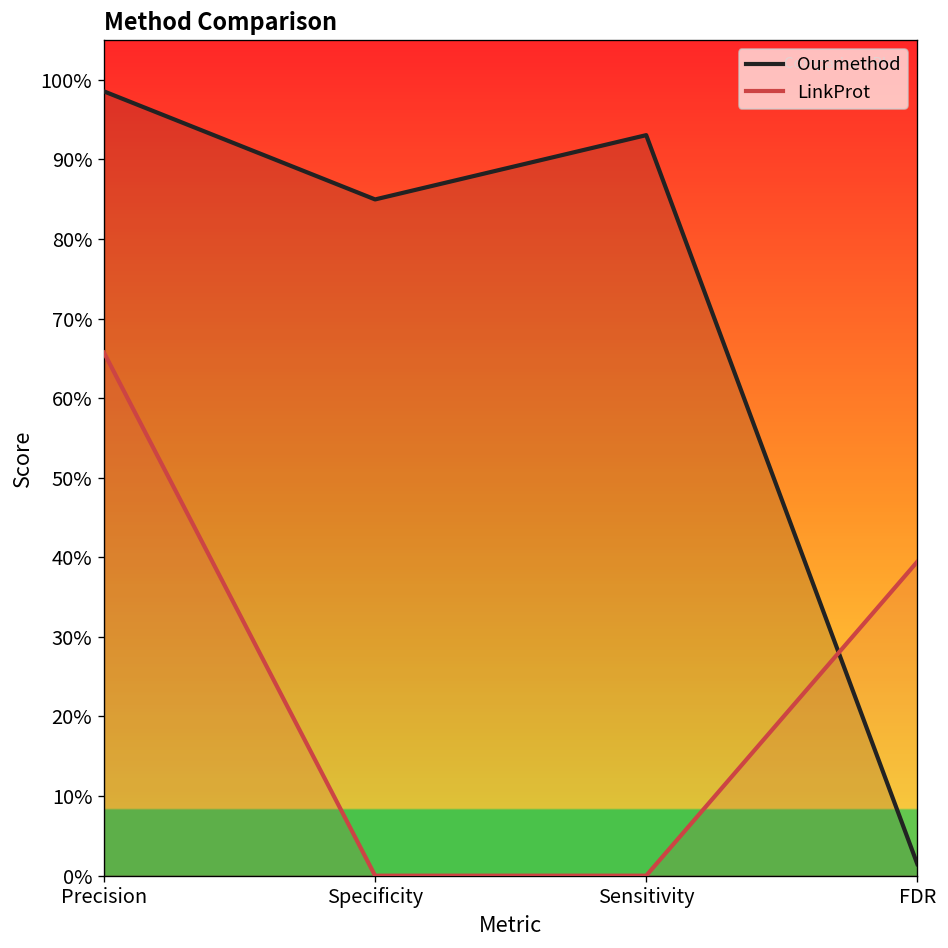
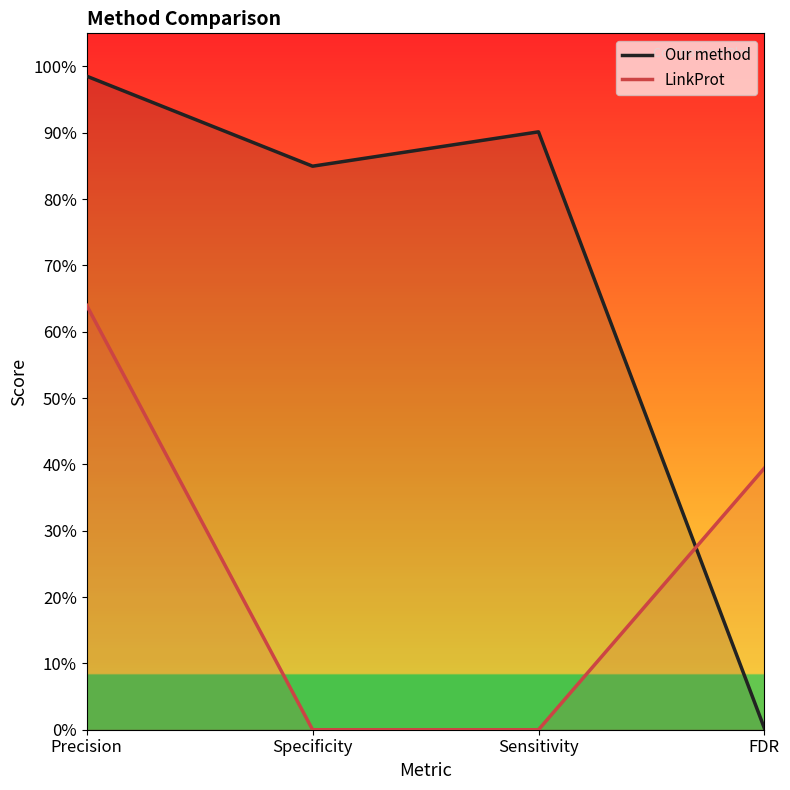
LinkProt, Precision: 66% -> 64%
Our method, Sensitivity: 93% -> 90%
Our method, FDR: 1% -> 0%
